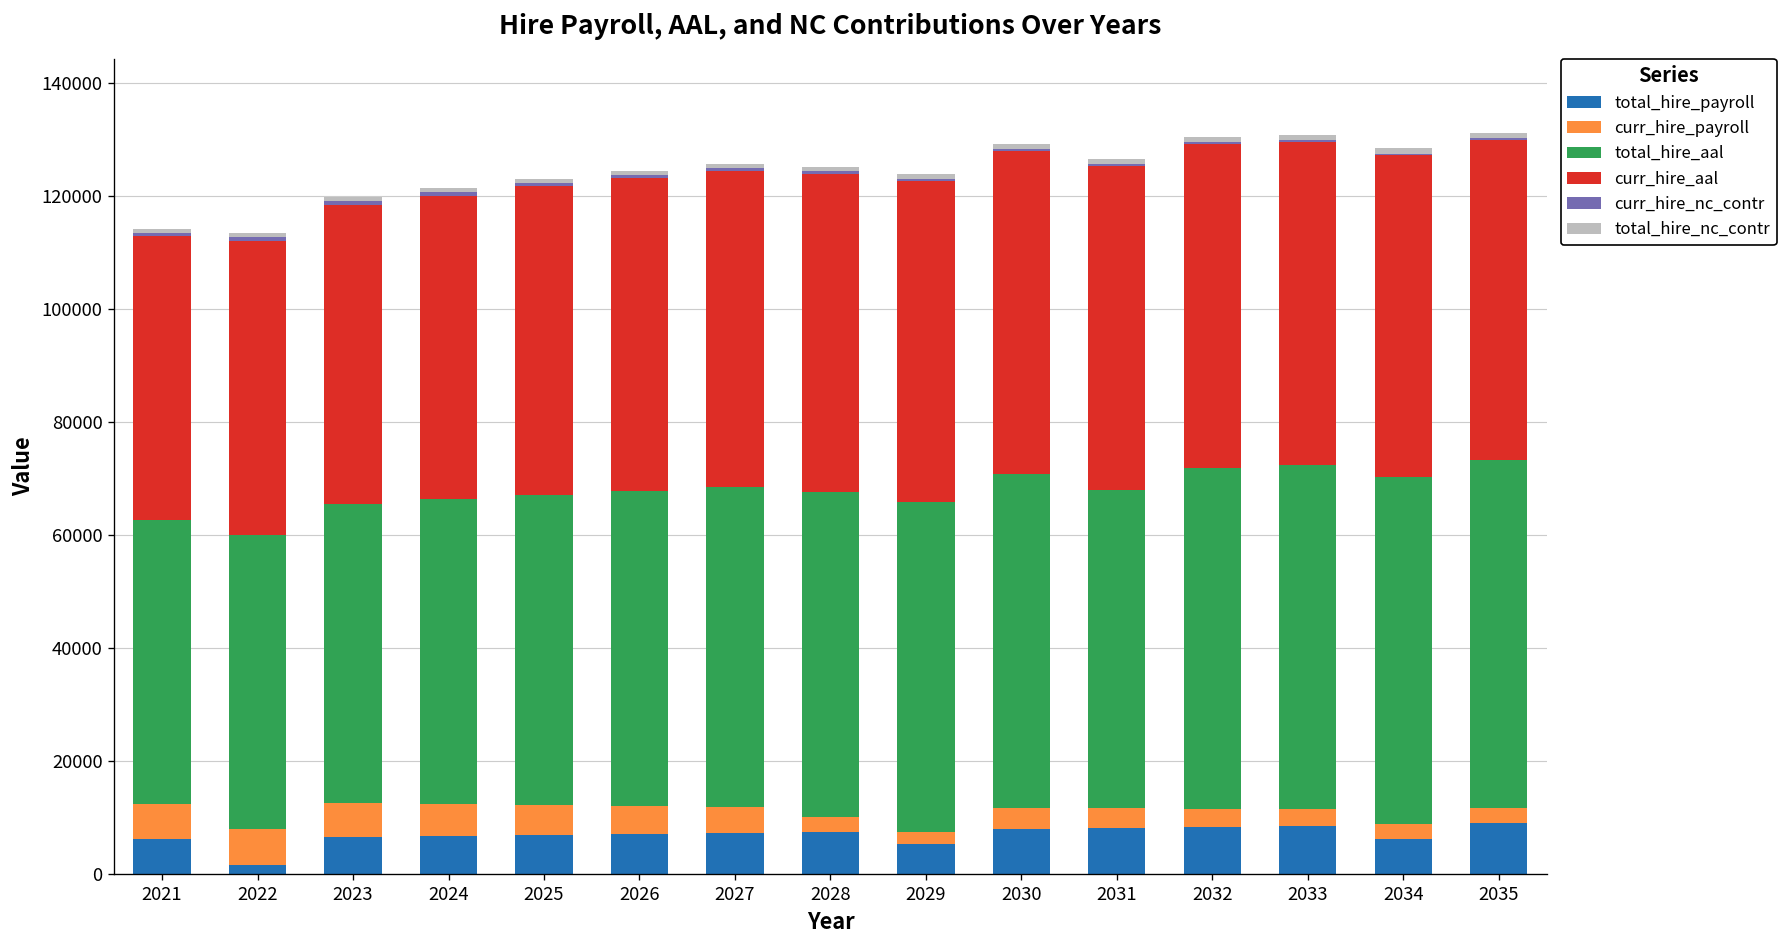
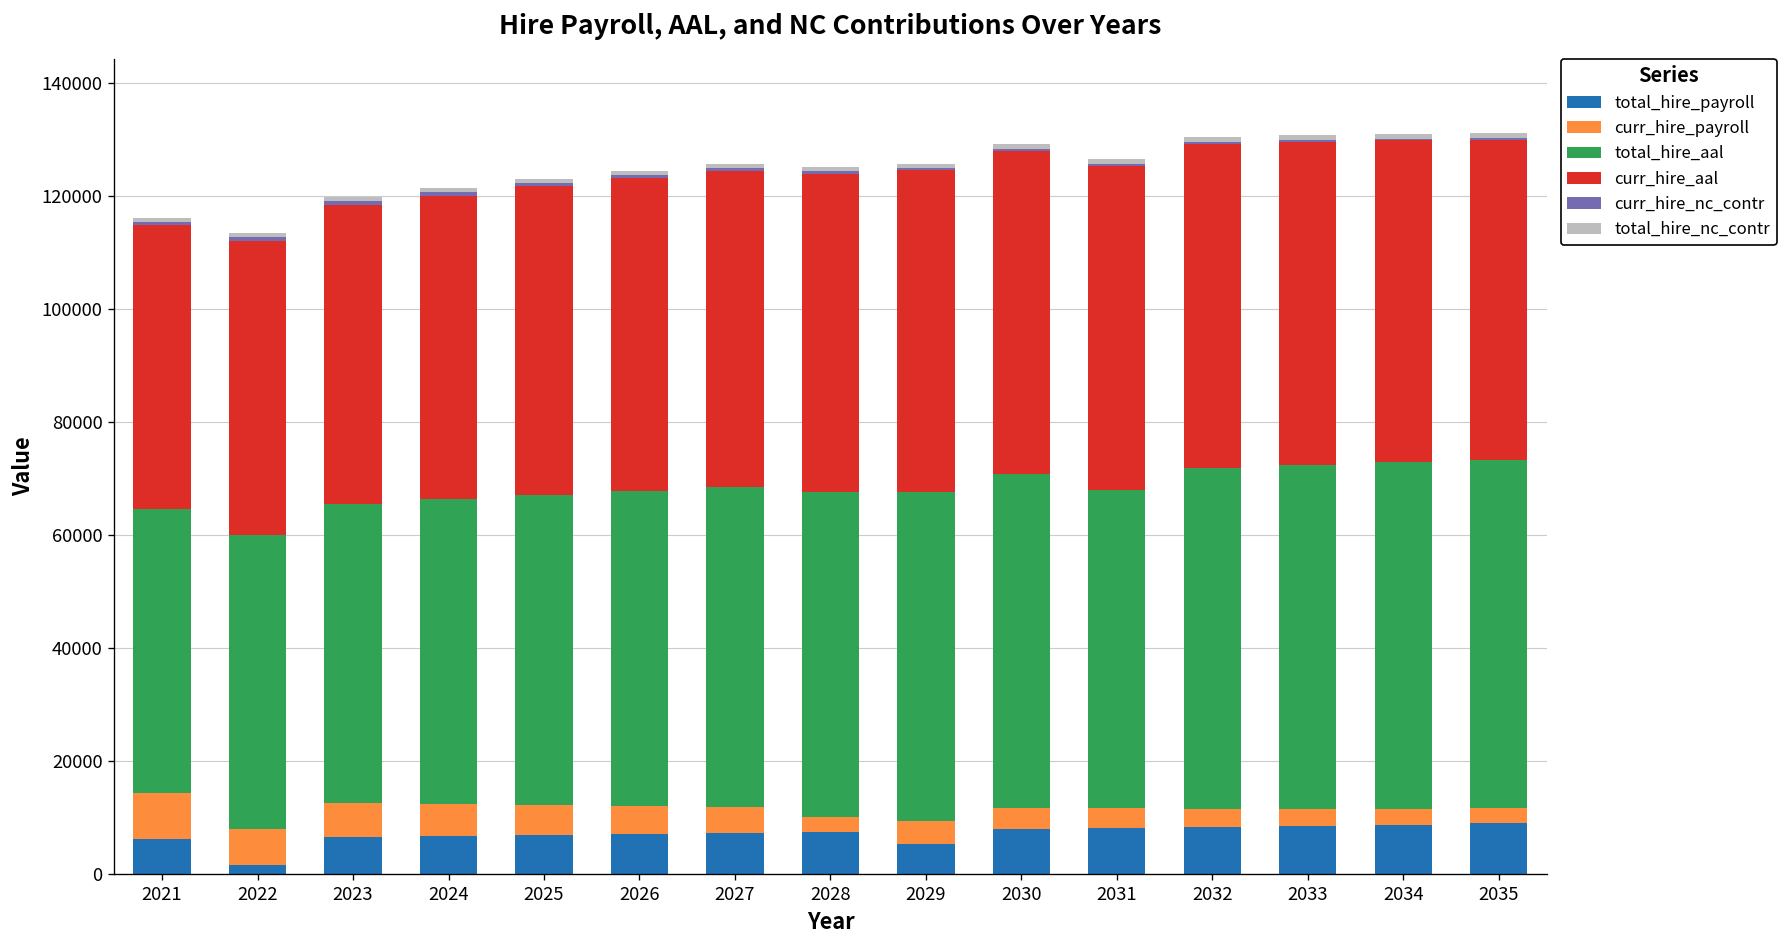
curr_hire_payroll, 2021: 6000 -> 8000
curr_hire_payroll, 2029: 2000 -> 4000
total_hire_payroll, 2034: 6000 -> 9000
